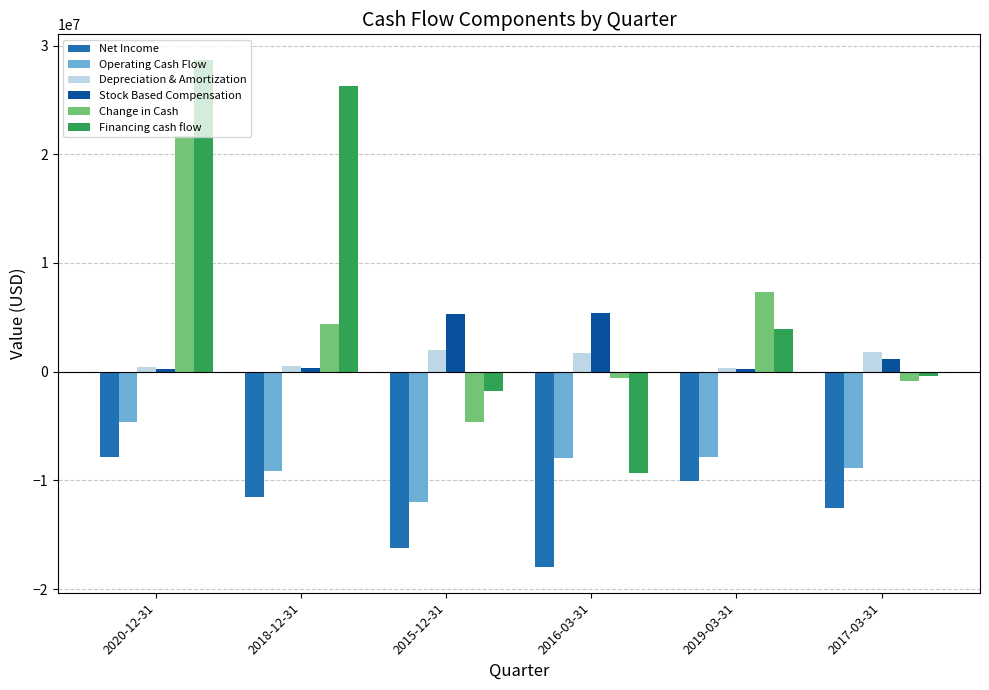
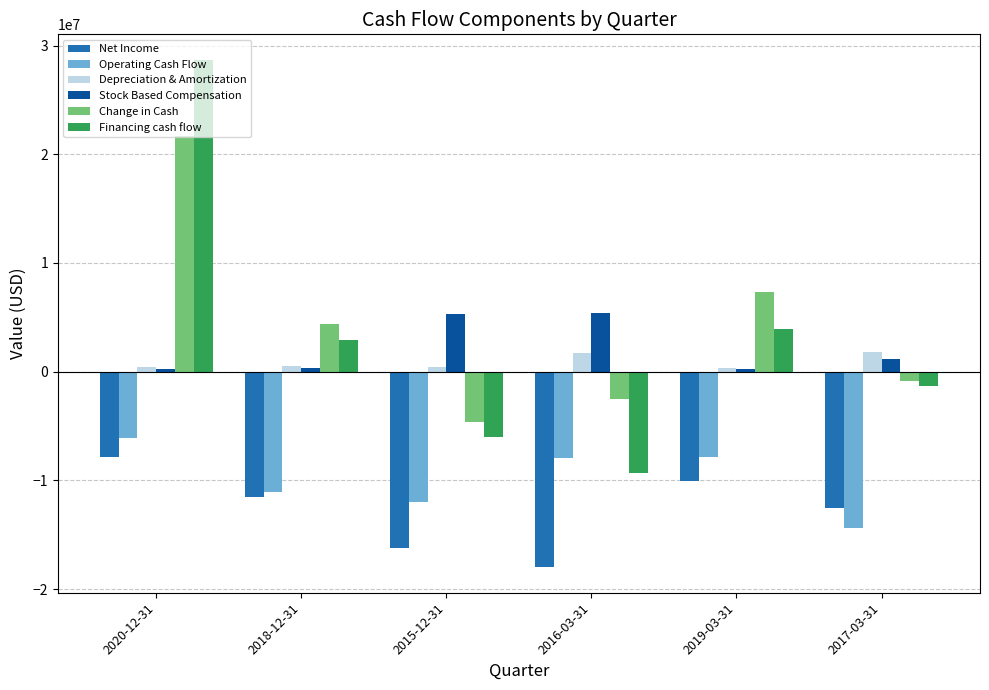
Operating Cash Flow, 2020-12-31: -4600000 -> -6100000
Operating Cash Flow, 2018-12-31: -9200000 -> -11100000
Financing cash flow, 2018-12-31: 26300000 -> 2900000
Depreciation & Amortization, 2015-12-31: 2000000 -> 400000
Financing cash flow, 2015-12-31: -1800000 -> -6000000
Change in Cash, 2016-03-31: -600000 -> -2600000
Operating Cash Flow, 2017-03-31: -8800000 -> -14400000
Financing cash flow, 2017-03-31: -400000 -> -1300000
